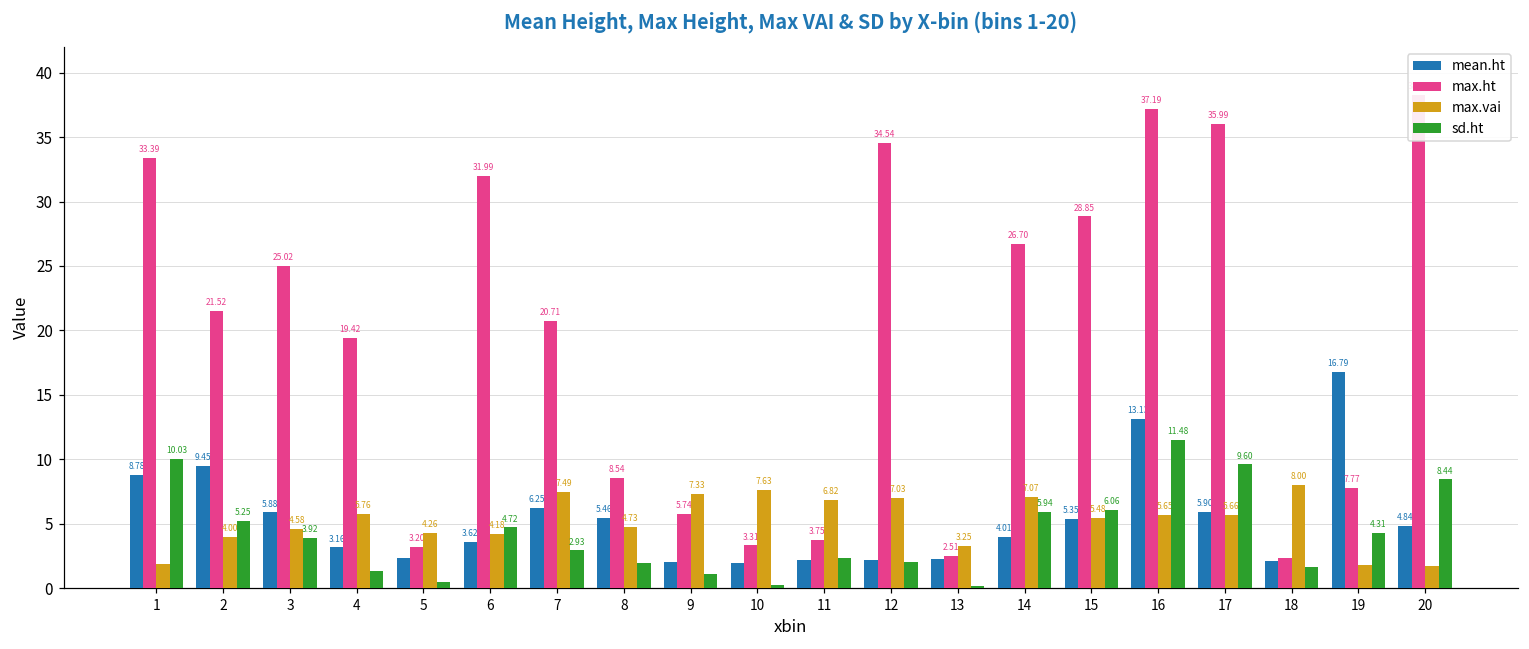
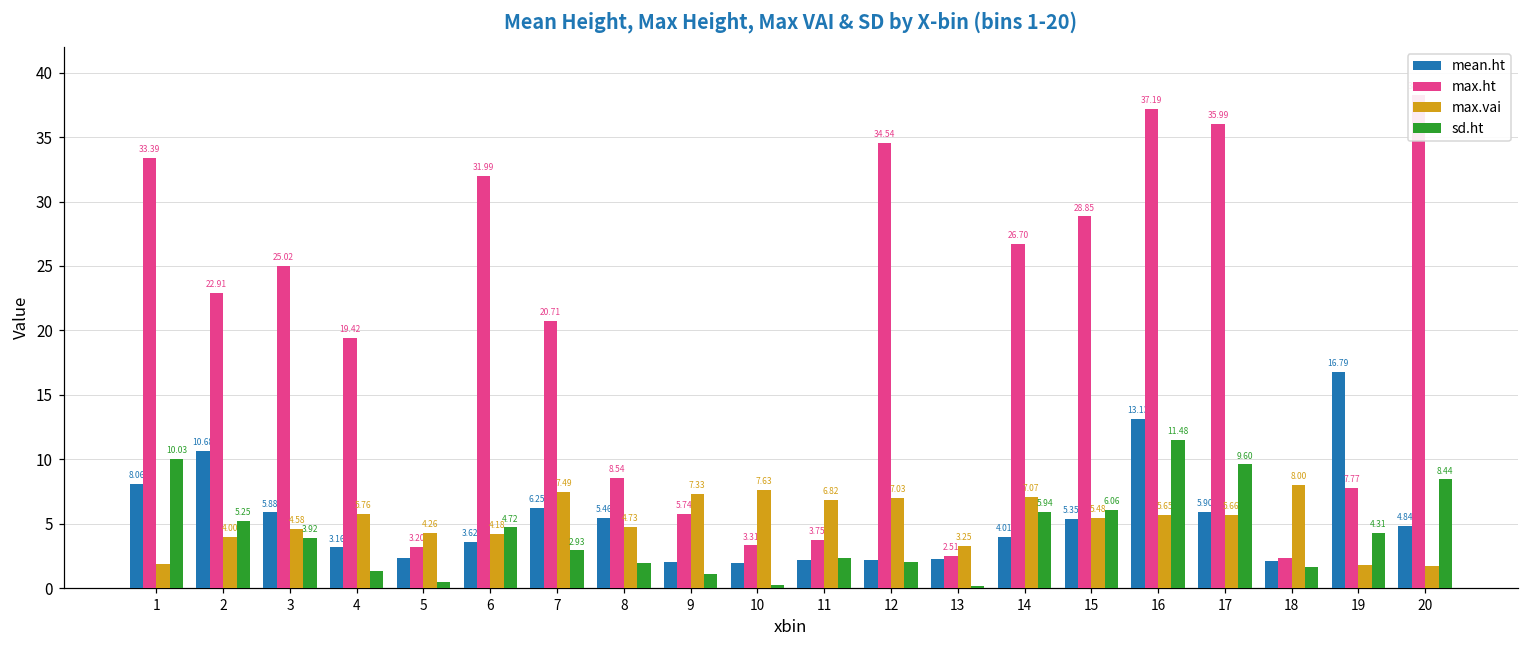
mean.ht, 1: 8.78 -> 8.06
mean.ht, 2: 9.45 -> 10.68
max.ht, 2: 21.52 -> 22.91
